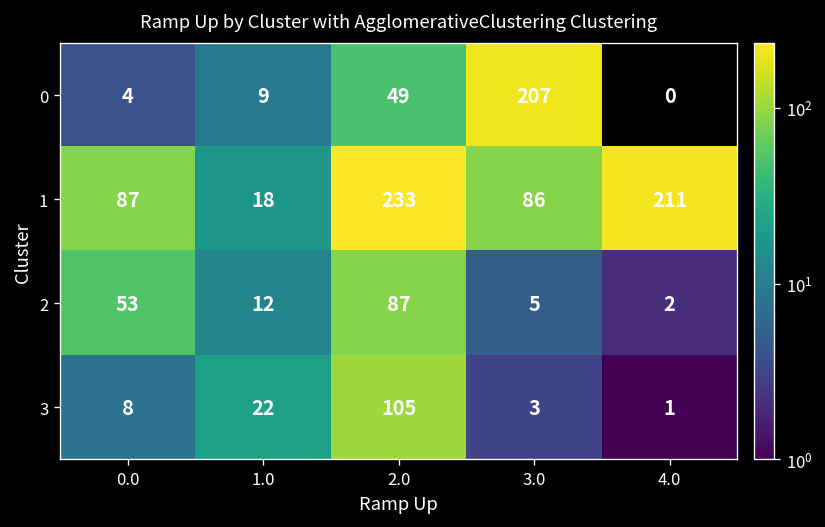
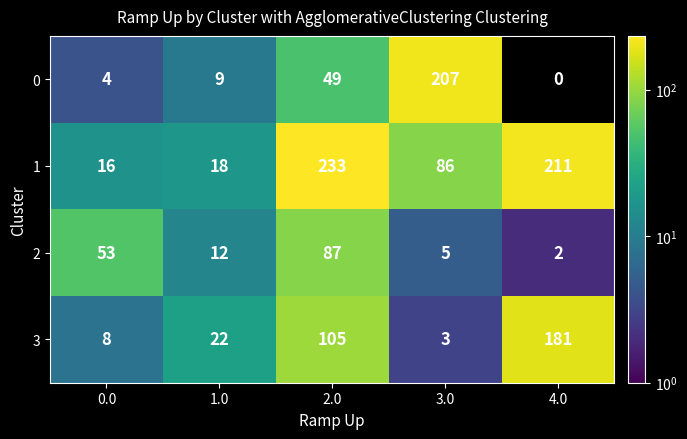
1, 0.0: 87 -> 16
3, 4.0: 1 -> 181
